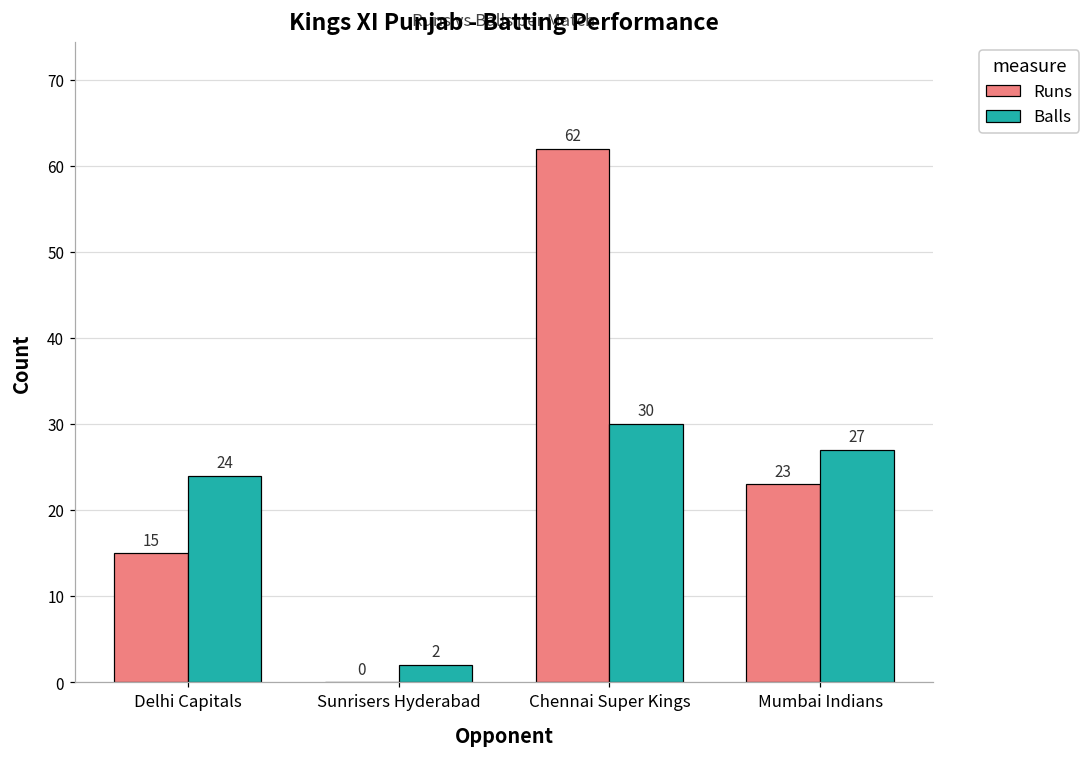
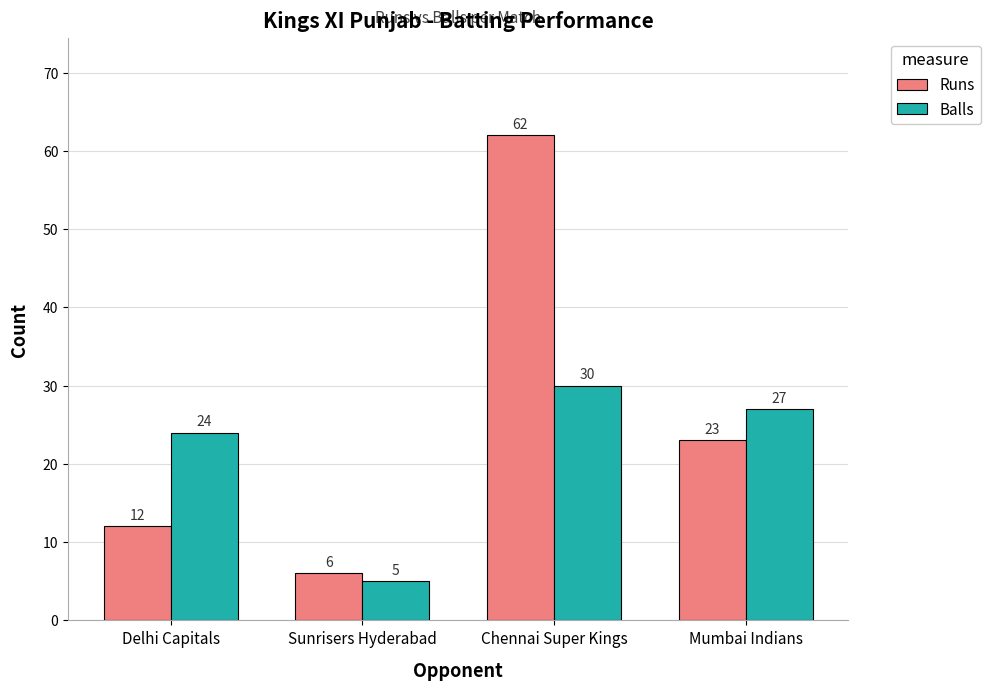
Runs, Delhi Capitals: 15 -> 12
Runs, Sunrisers Hyderabad: 0 -> 6
Balls, Sunrisers Hyderabad: 2 -> 5
